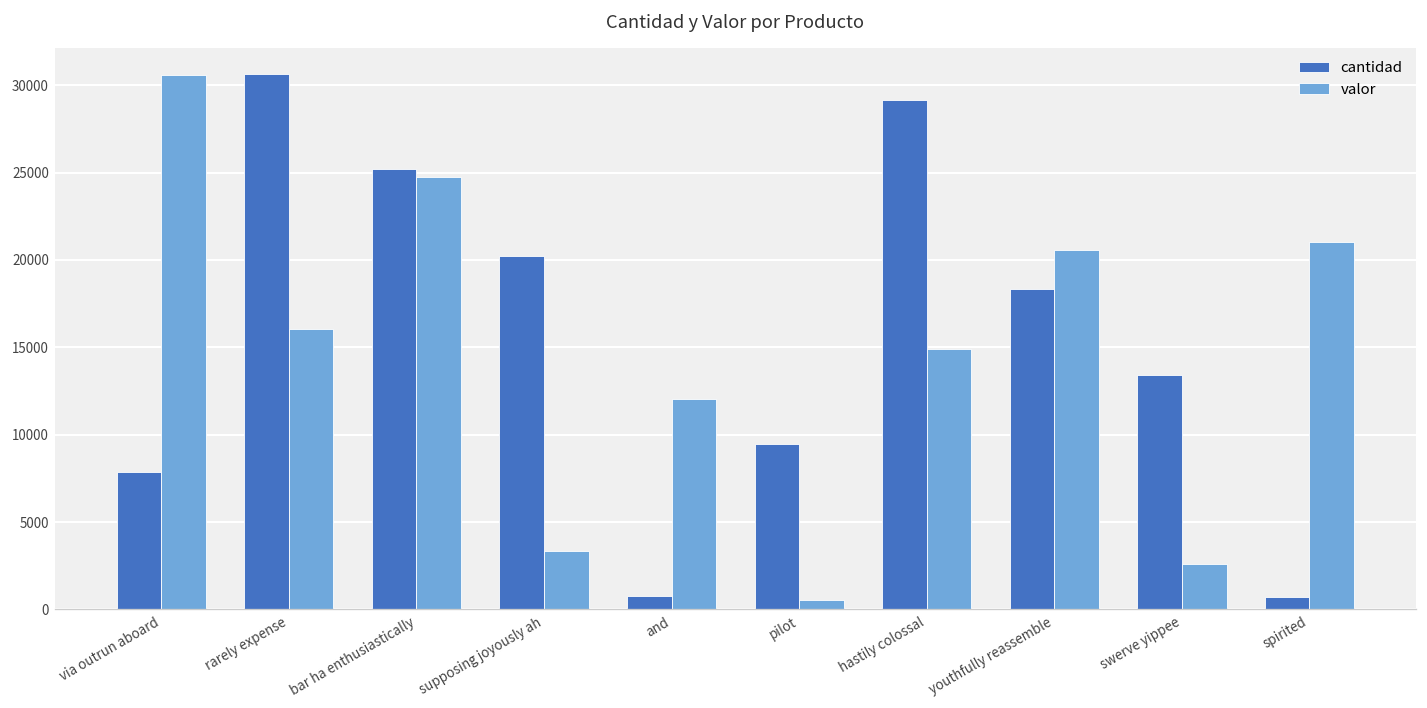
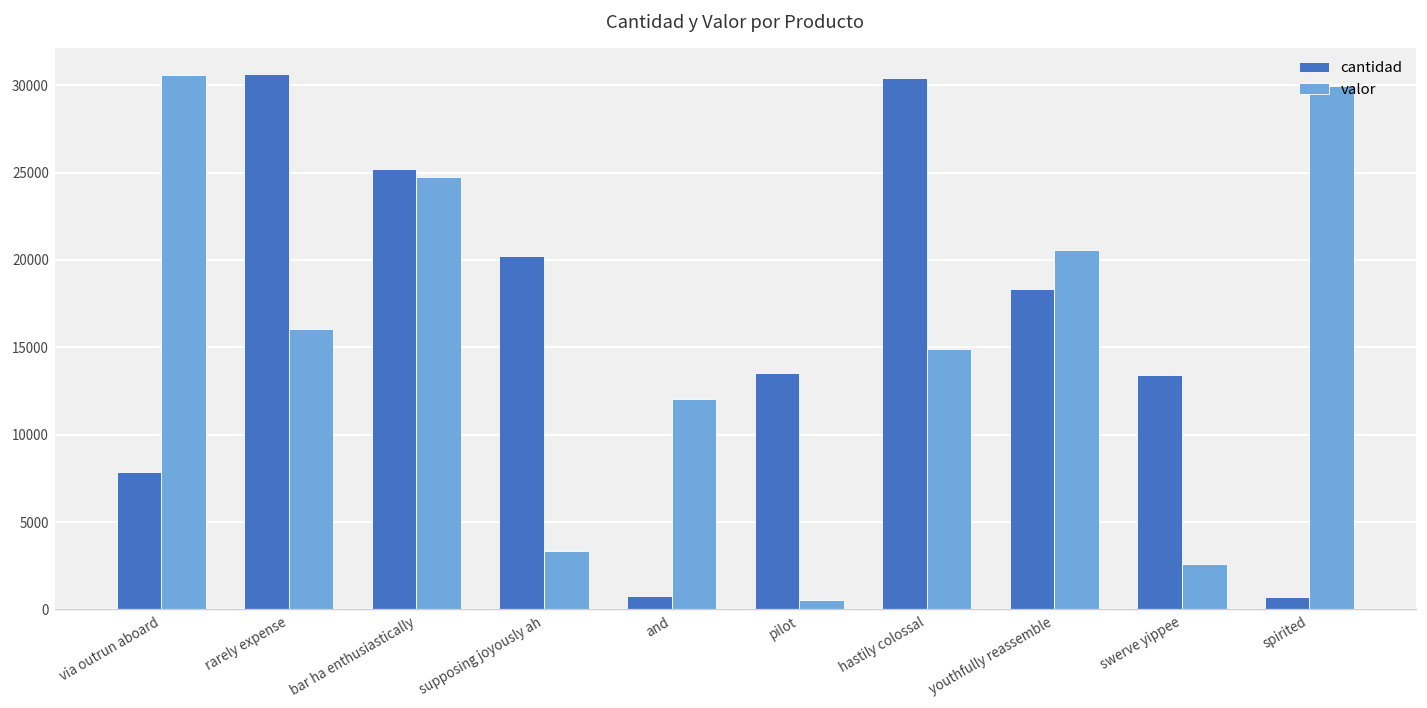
cantidad, pilot: 9500 -> 13500
cantidad, hastily colossal: 29100 -> 30400
valor, spirited: 21000 -> 30000
